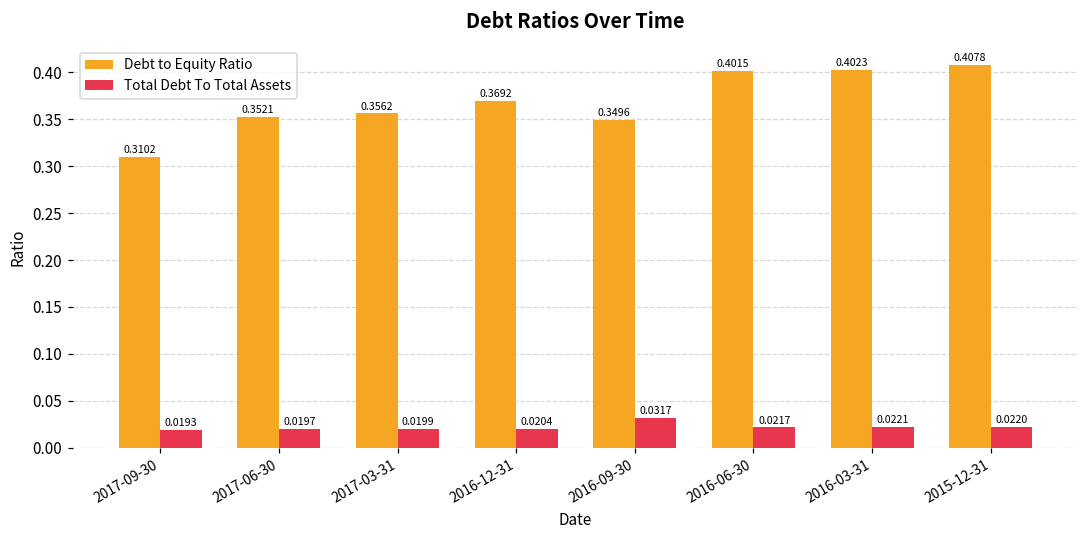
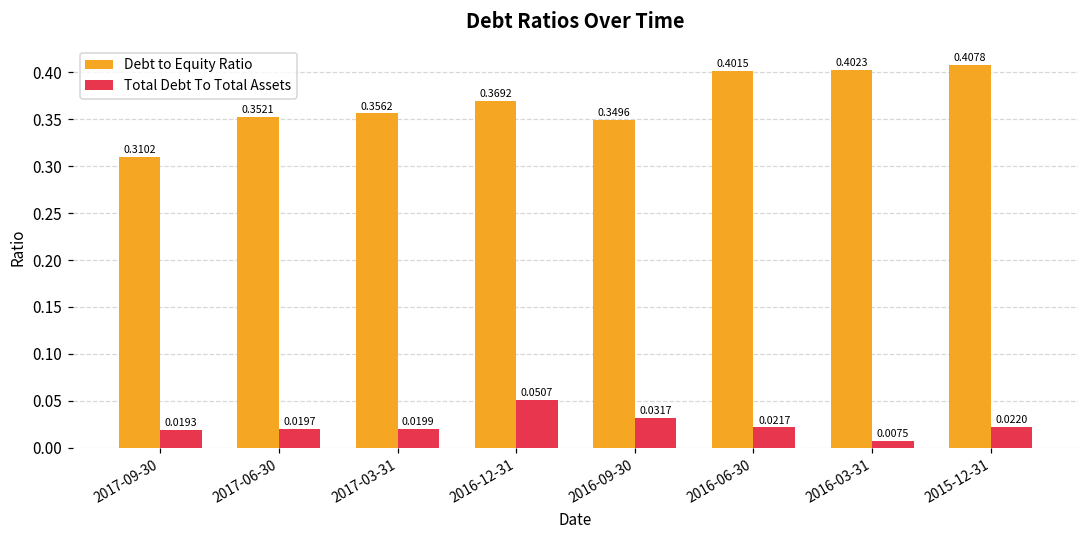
Total Debt To Total Assets, 2016-12-31: 0.0204 -> 0.0507
Total Debt To Total Assets, 2016-03-31: 0.0221 -> 0.0075
